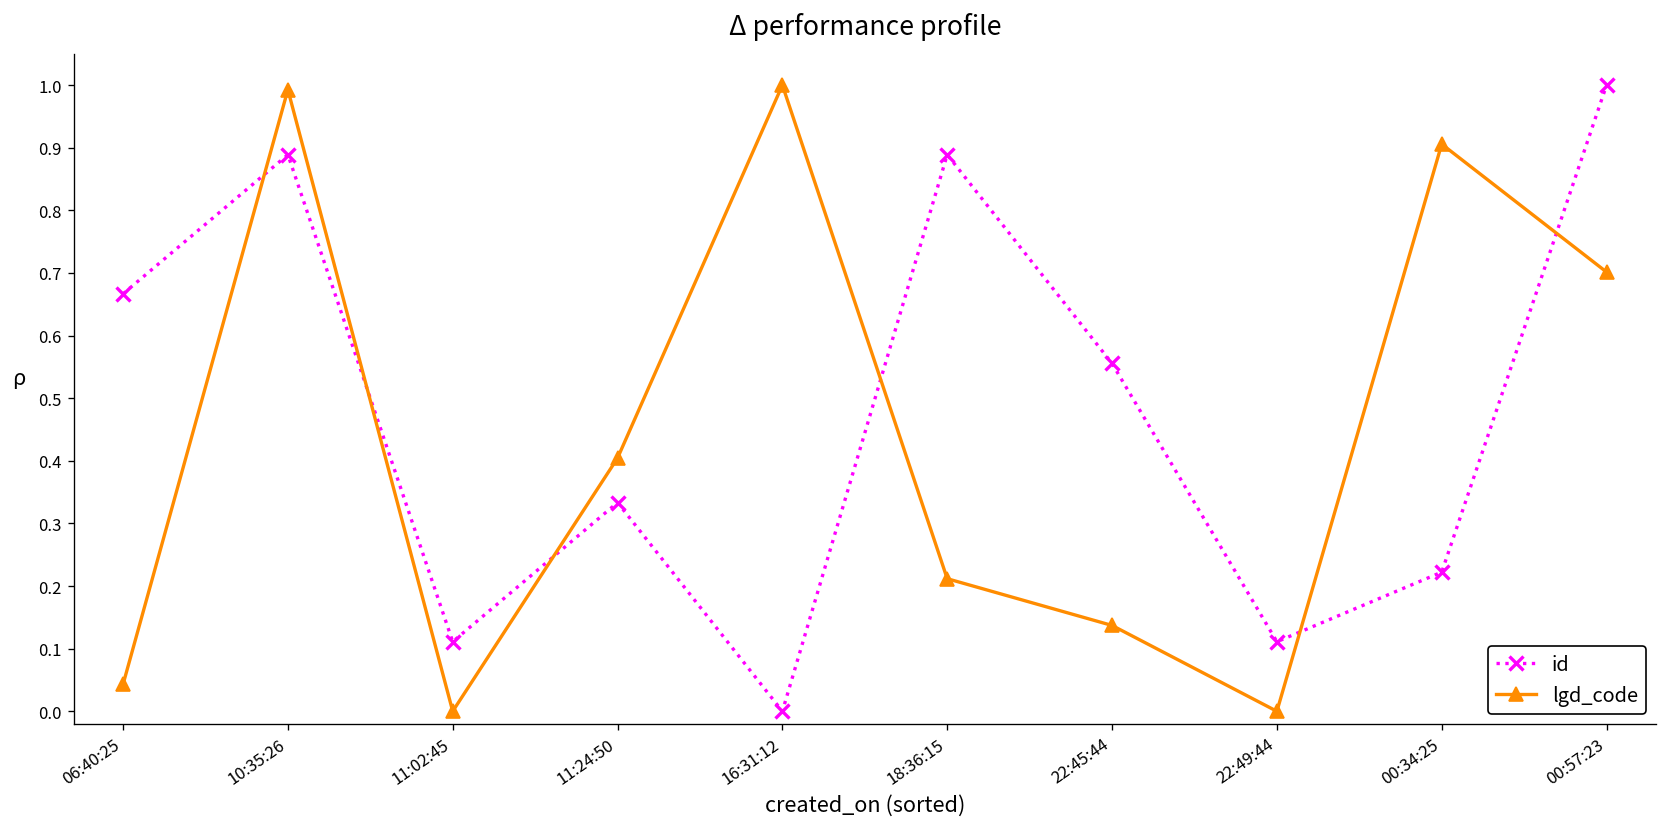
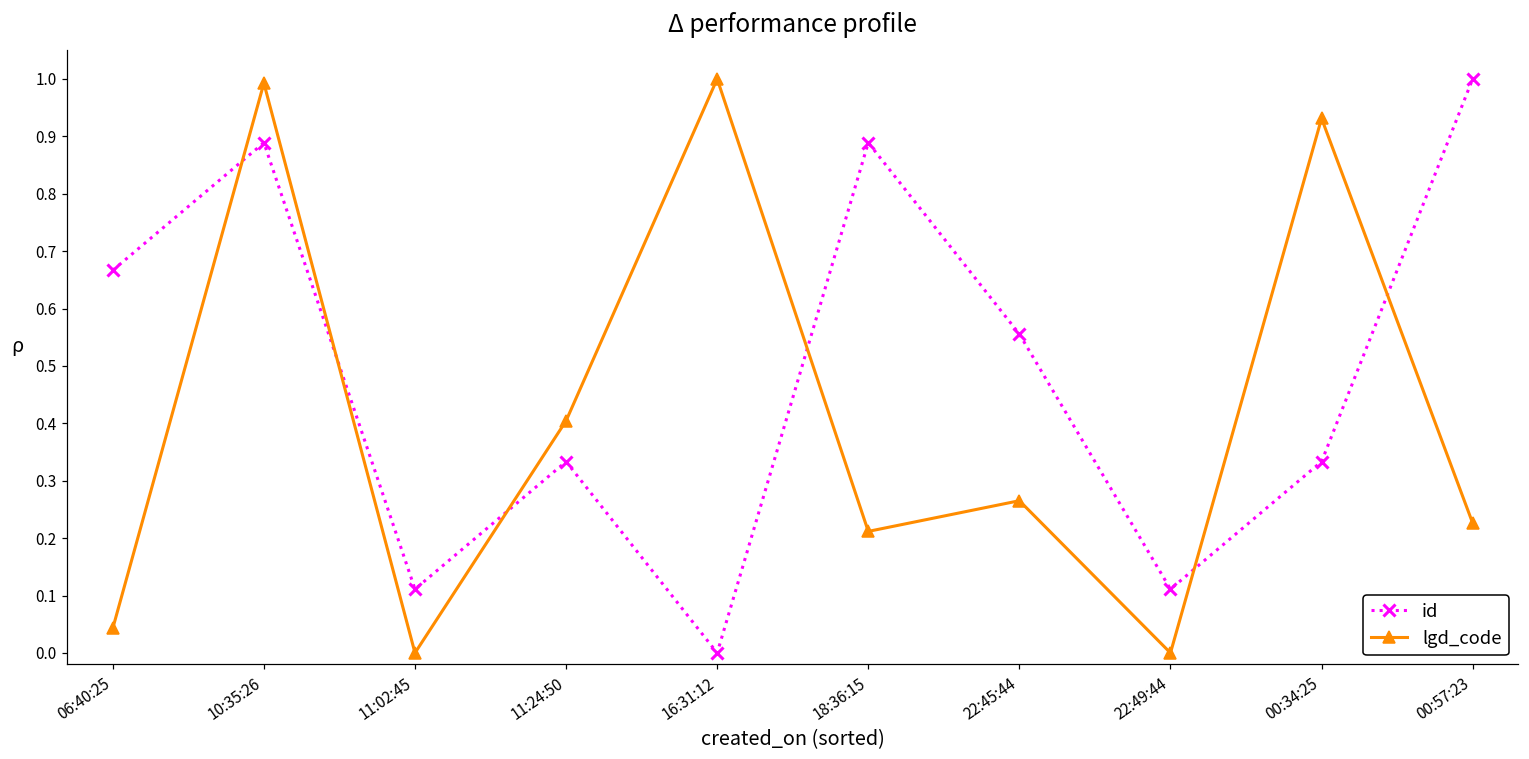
lgd_code, 22:45:44: 0.14 -> 0.27
id, 00:34:25: 0.22 -> 0.33
lgd_code, 00:34:25: 0.91 -> 0.93
lgd_code, 00:57:23: 0.70 -> 0.23
